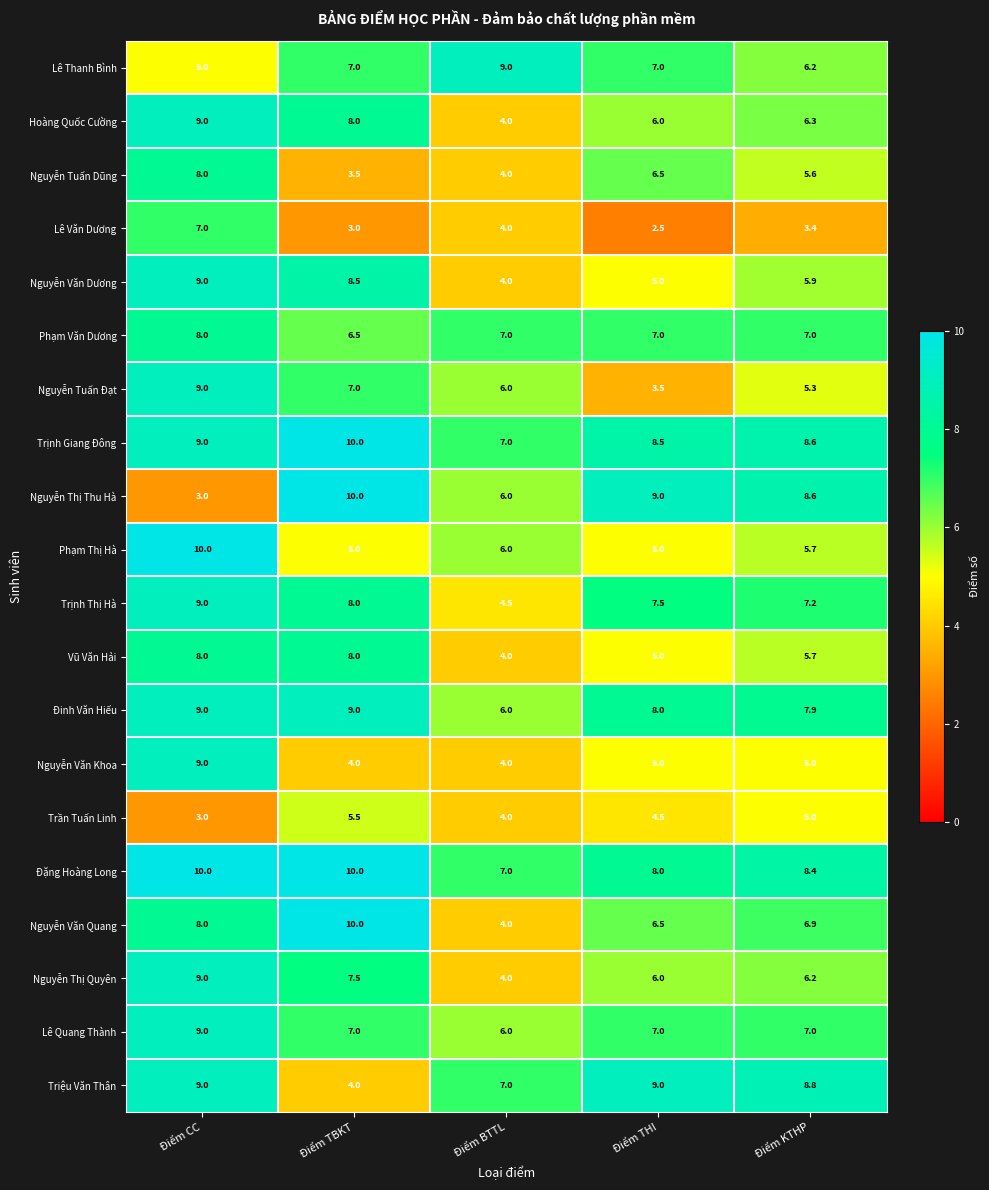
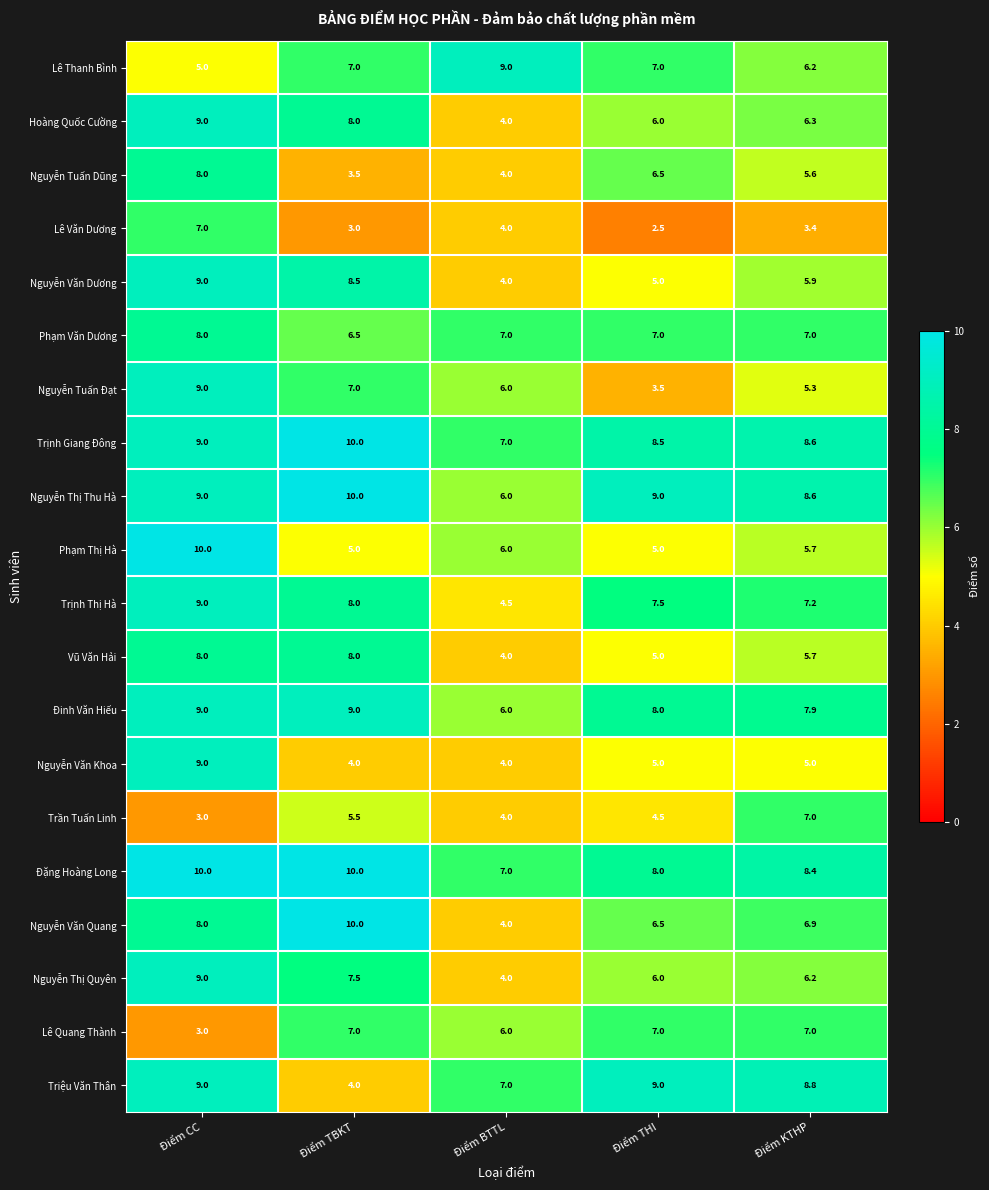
Nguyễn Thị Thu Hà, Điểm CC: 3.0 -> 9.0
Trần Tuấn Linh, Điểm KTHP: 5.0 -> 7.0
Lê Quang Thành, Điểm CC: 9.0 -> 3.0
